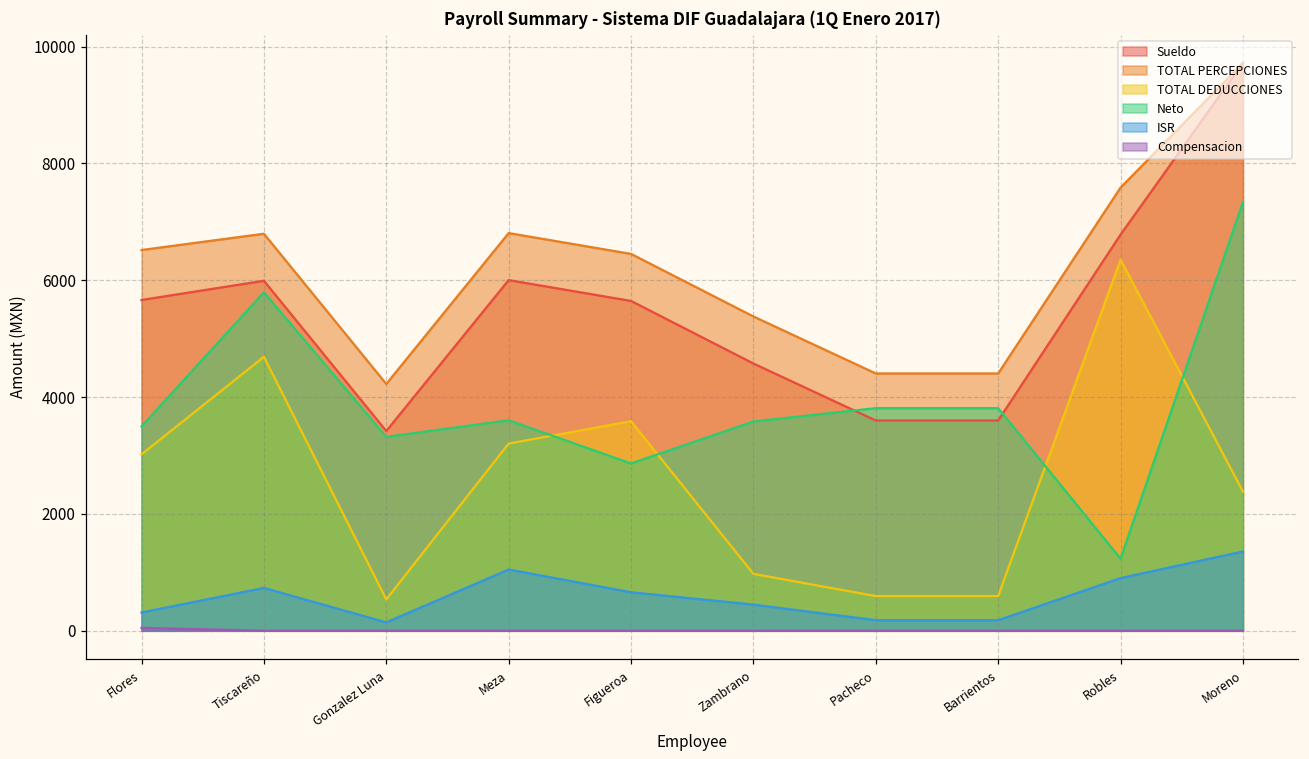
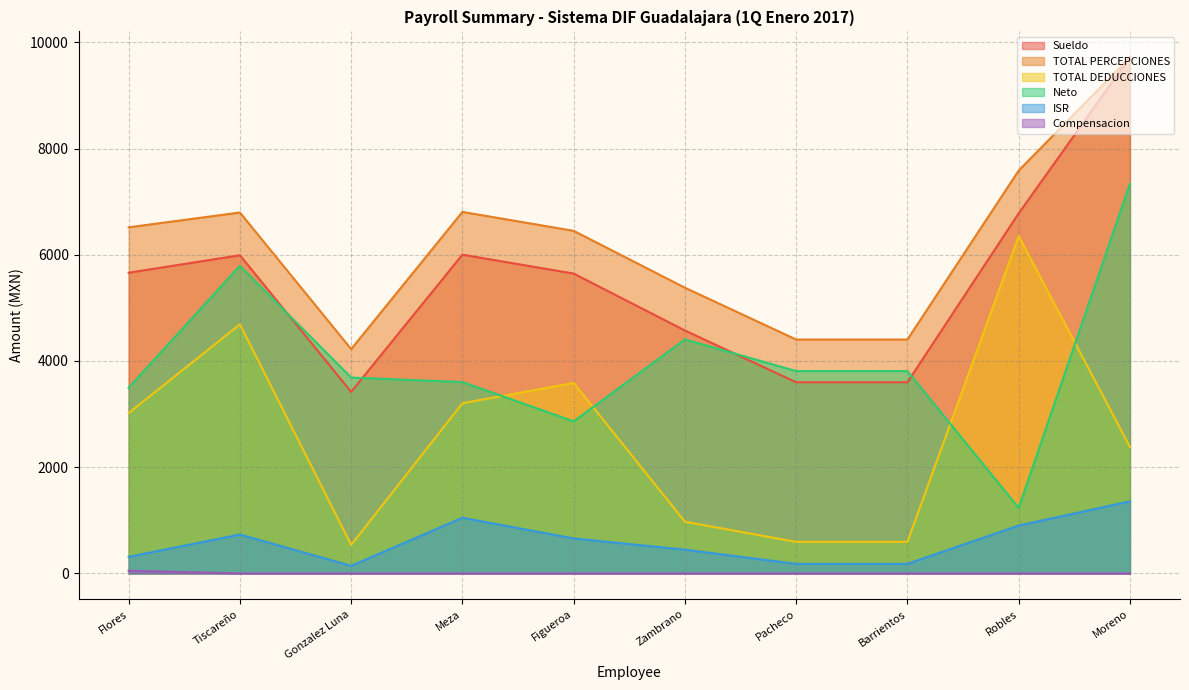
Neto, Gonzalez Luna: 3300 -> 3700
Neto, Zambrano: 3600 -> 4400
